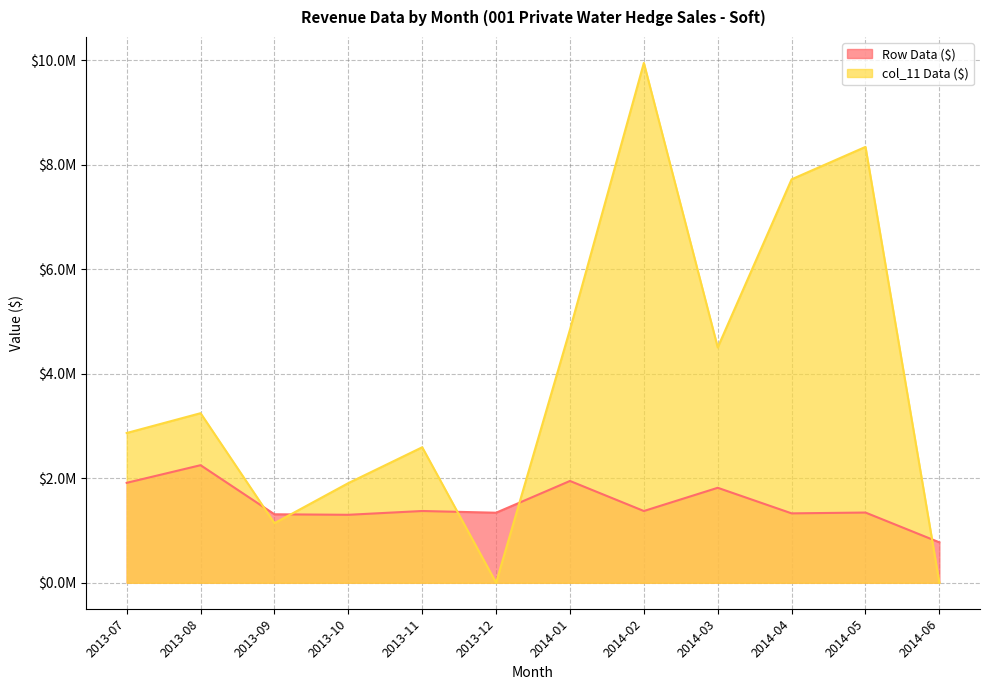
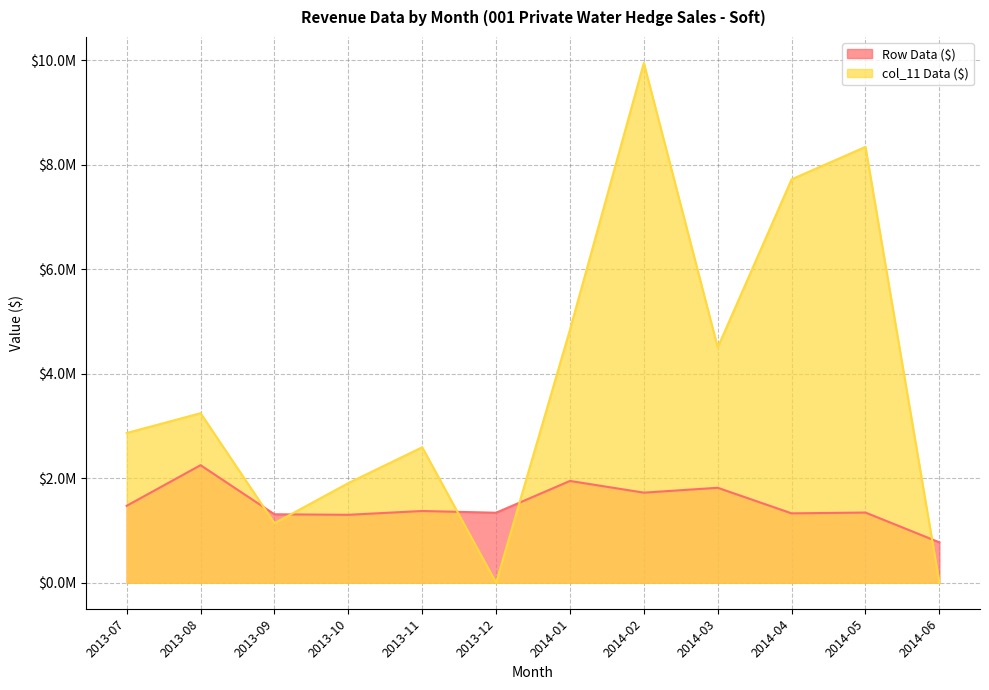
Row Data ($), 2013-07: $1900000 -> $1500000
Row Data ($), 2014-02: $1400000 -> $1700000
